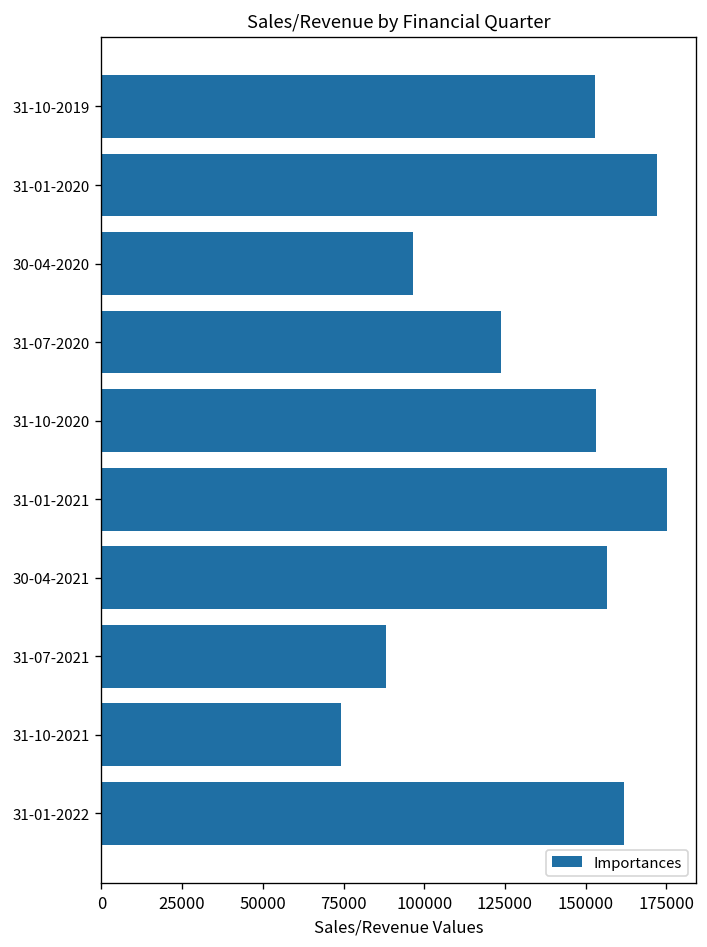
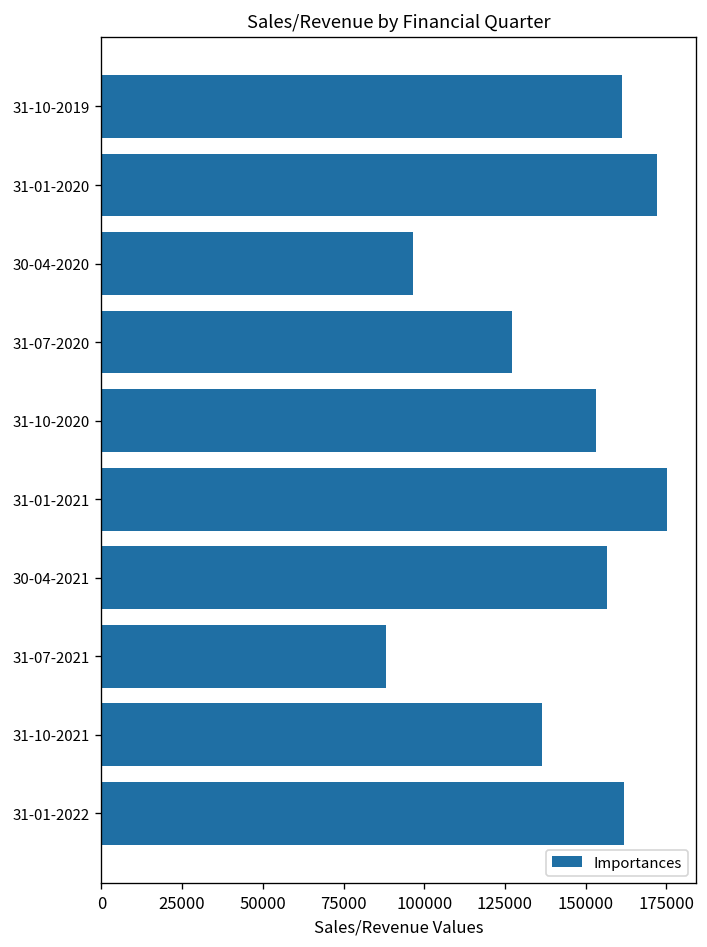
31-10-2019: 153000 -> 161000
31-07-2020: 124000 -> 127000
31-10-2021: 74000 -> 136000
